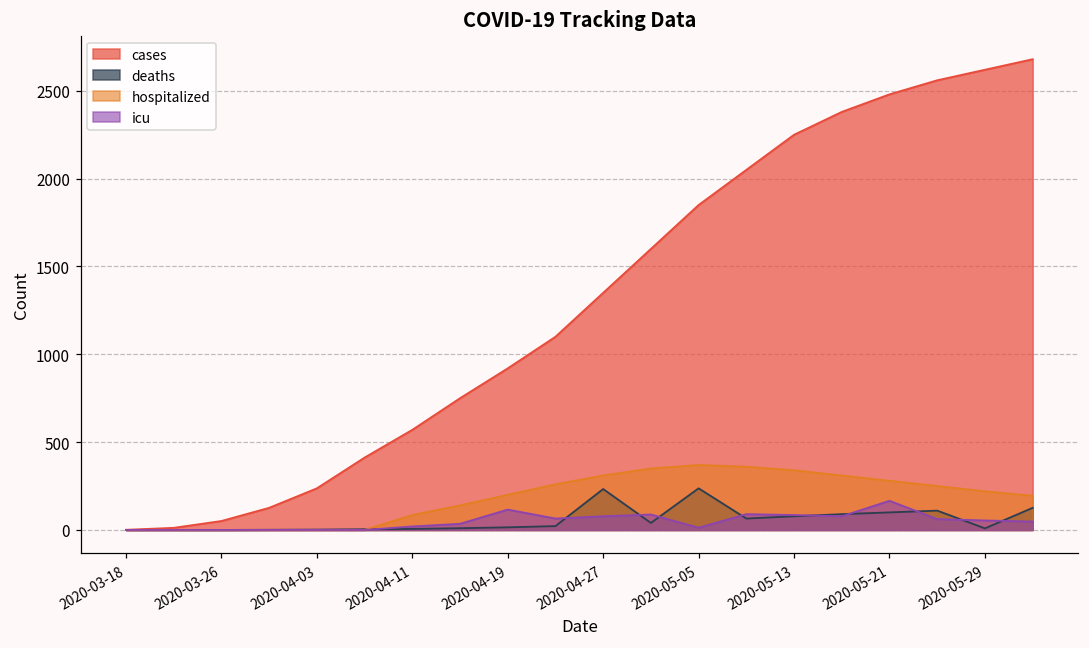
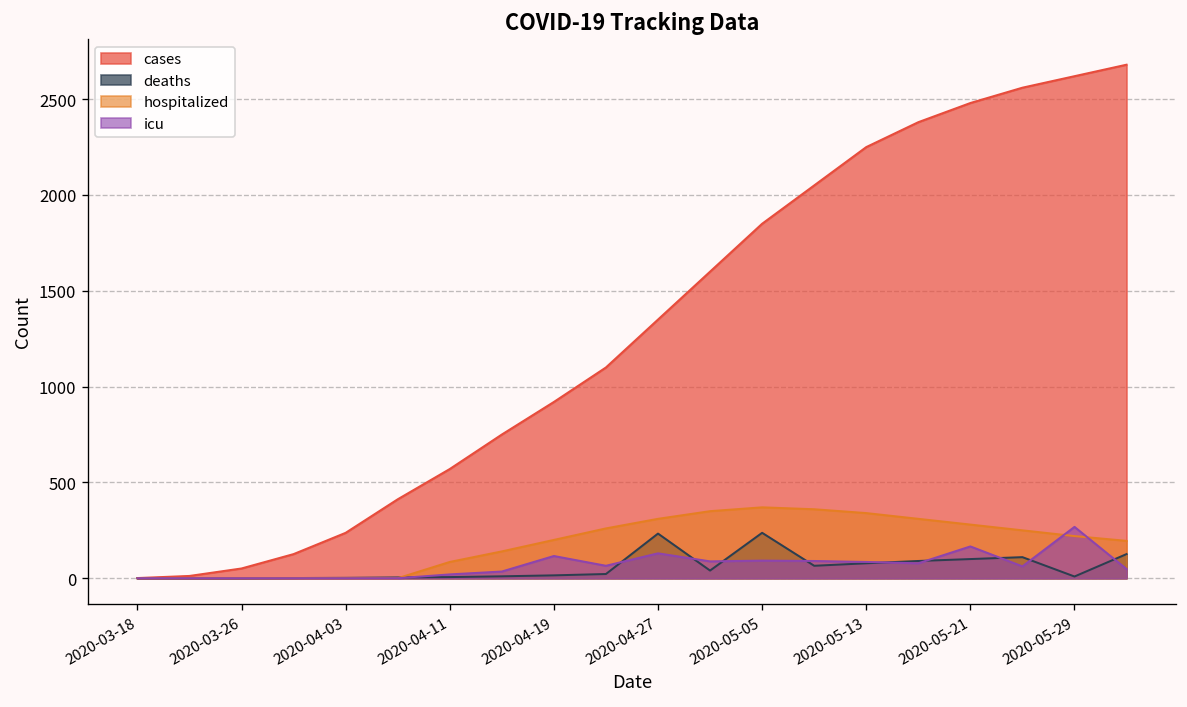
icu, 2020-04-27: 80 -> 130
icu, 2020-05-05: 10 -> 90
icu, 2020-05-29: 50 -> 270
